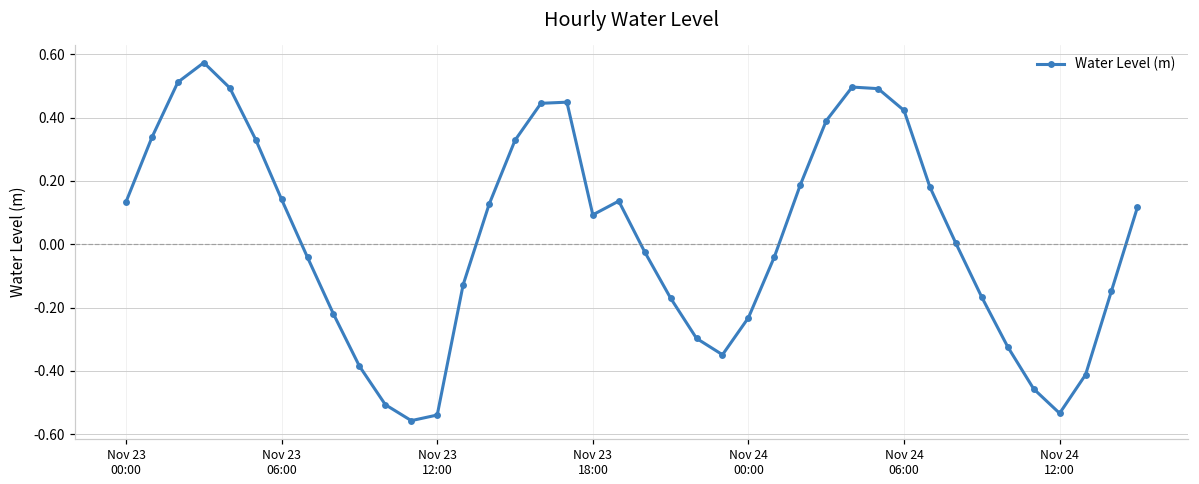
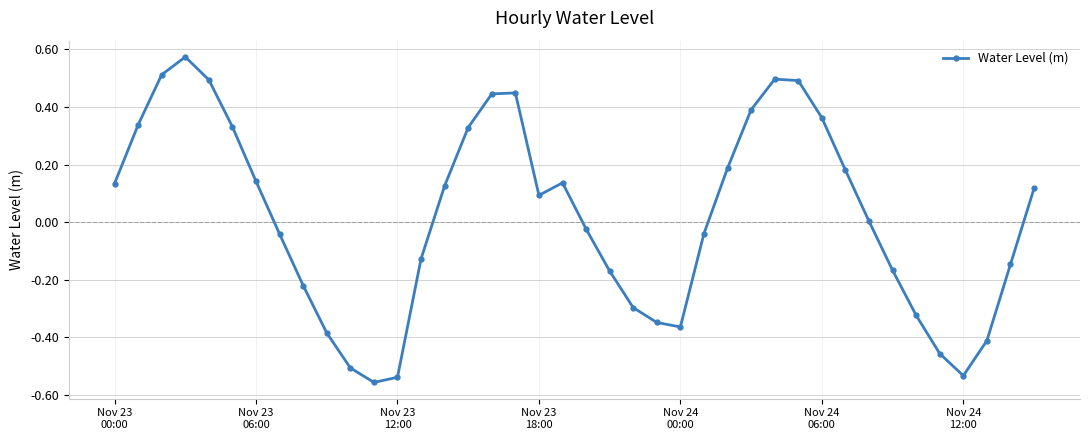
Nov 24 00:00: -0.23 -> -0.36
Nov 24 06:00: 0.42 -> 0.36
